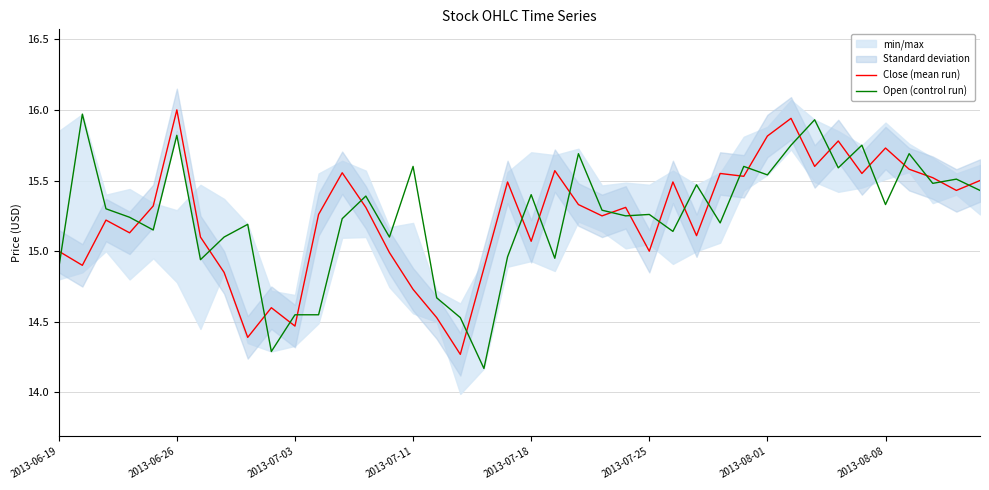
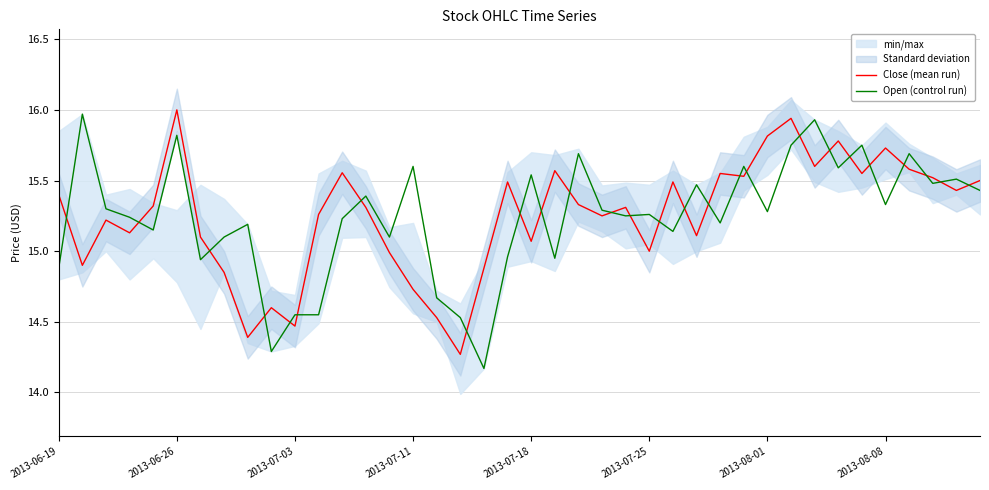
Close (mean run), 2013-06-19: 15.0 -> 15.4
Open (control run), 2013-07-18: 15.40 -> 15.54
Open (control run), 2013-08-01: 15.54 -> 15.28
